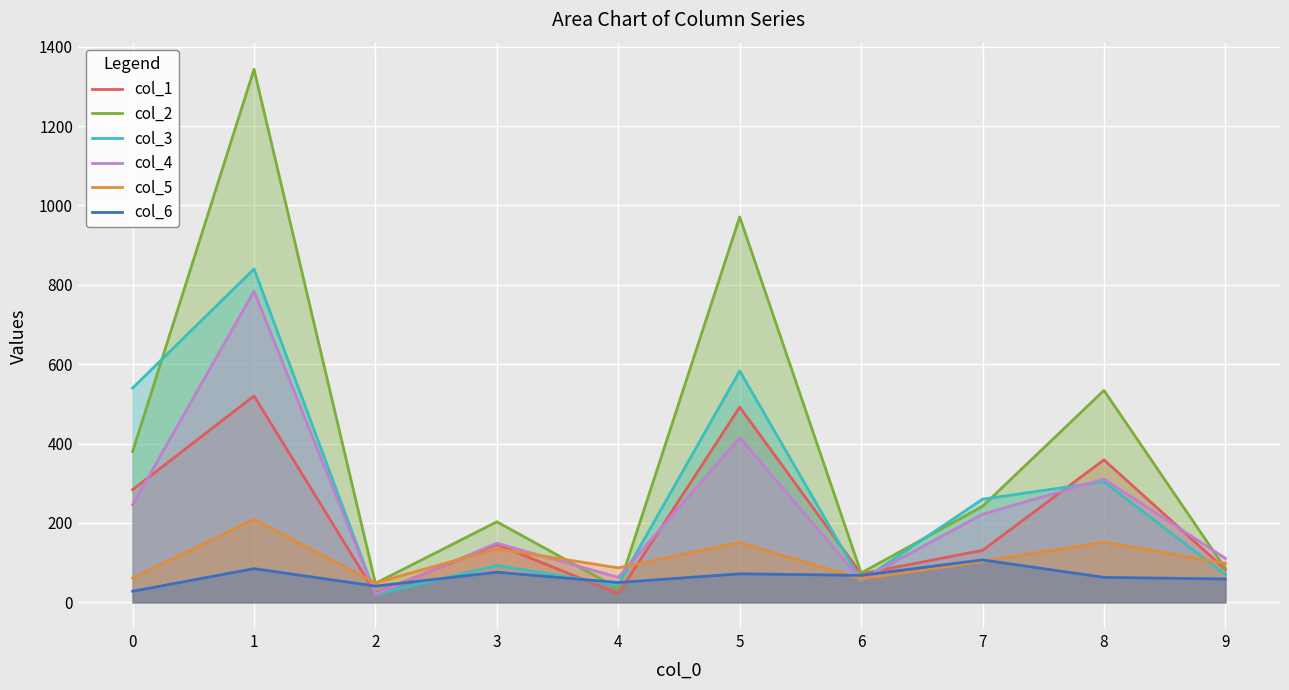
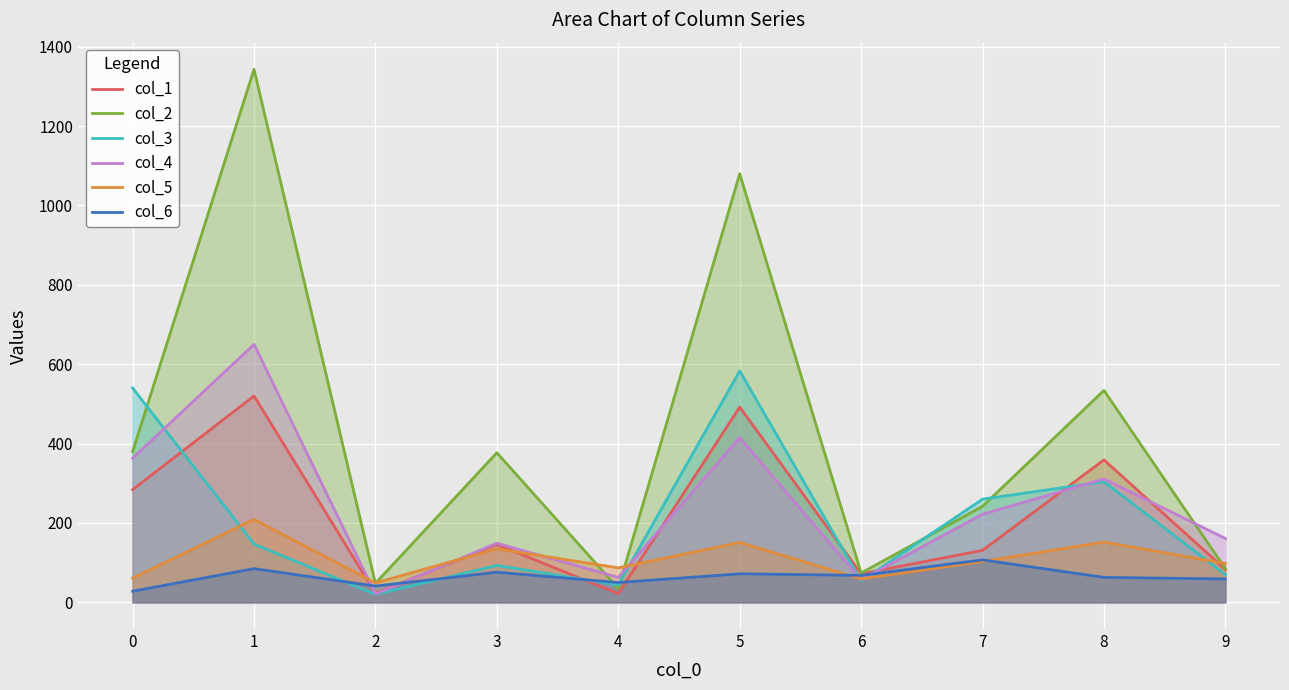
col_4, 0: 250 -> 360
col_3, 1: 840 -> 150
col_4, 1: 780 -> 650
col_2, 3: 200 -> 380
col_2, 5: 970 -> 1080
col_4, 9: 110 -> 160
